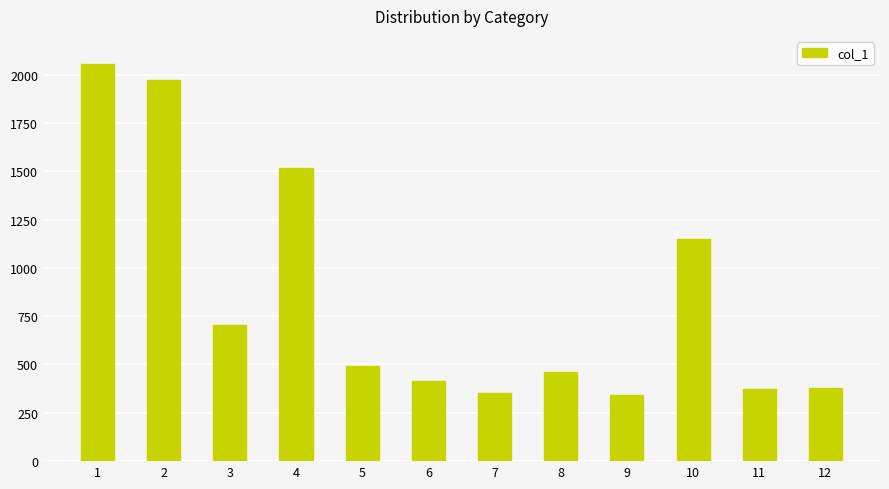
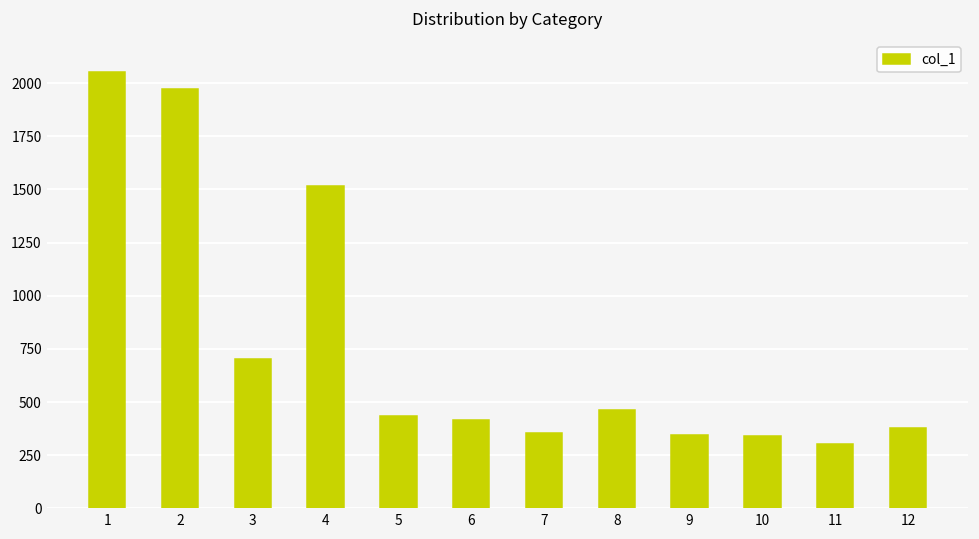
5: 490 -> 440
10: 1150 -> 340
11: 370 -> 300
